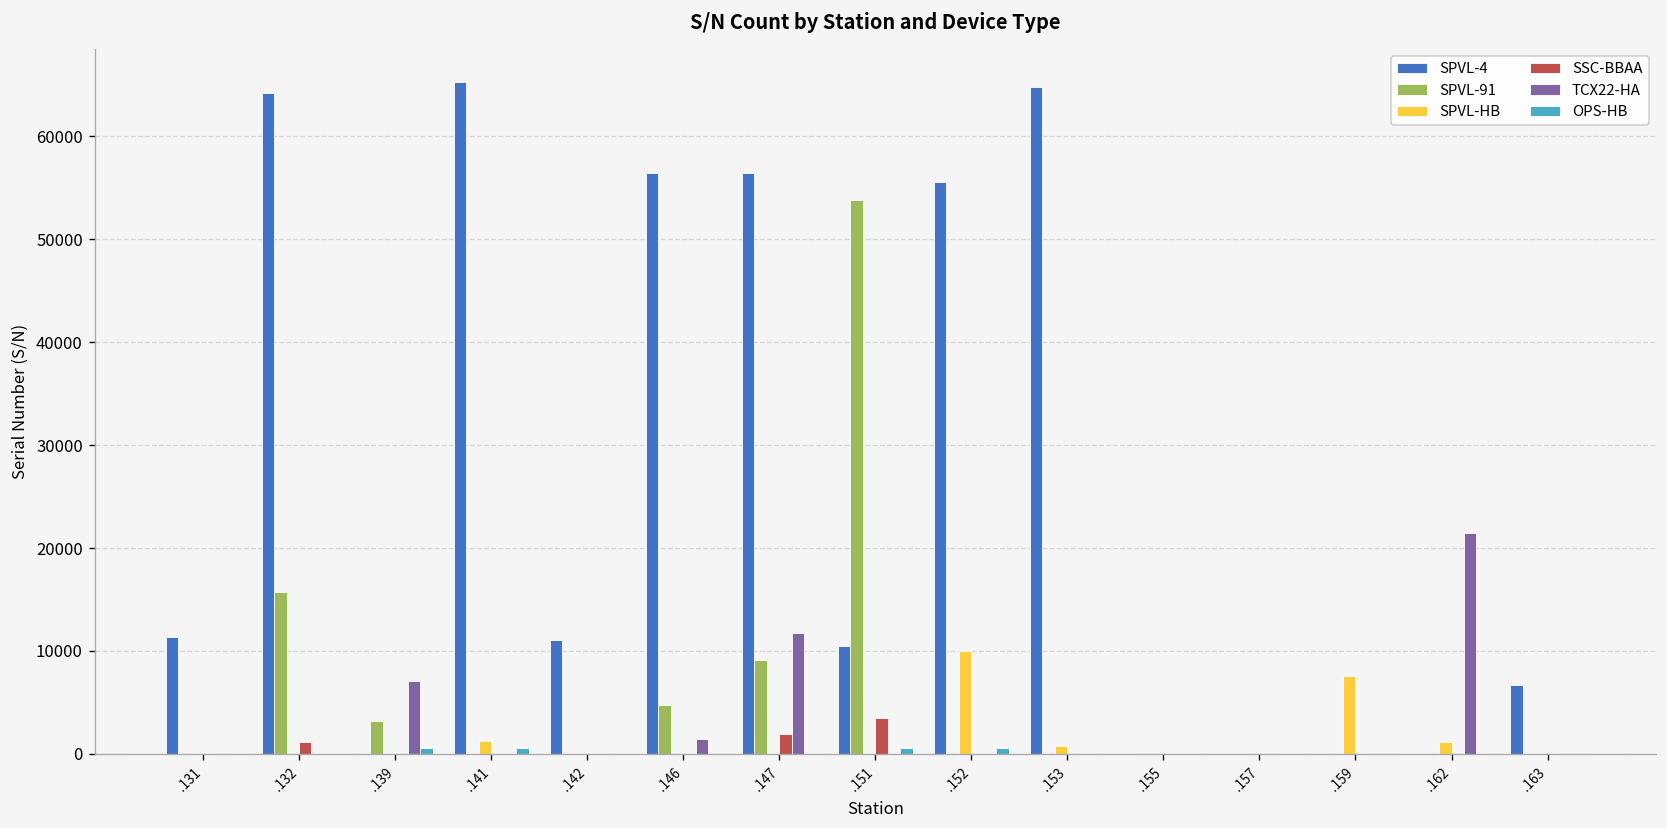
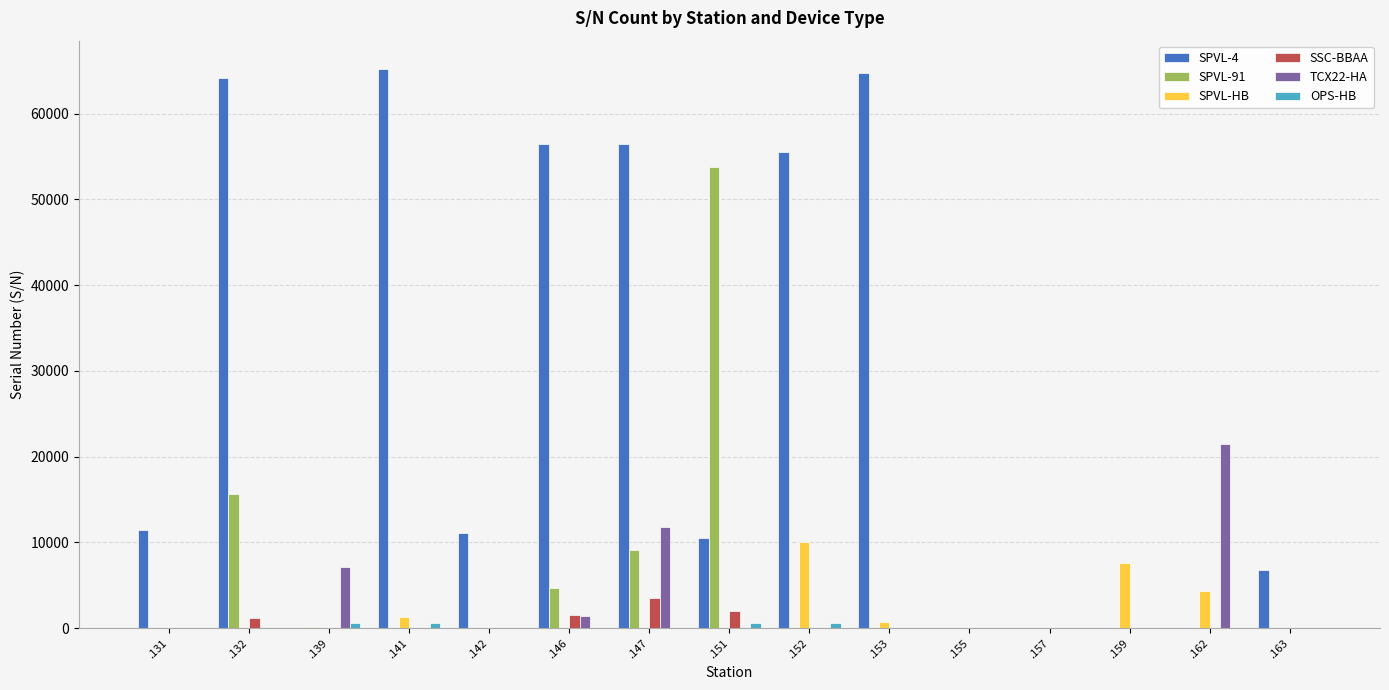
SPVL-91, .139: 3000 -> 0
SSC-BBAA, .146: 0 -> 2000
SSC-BBAA, .147: 2000 -> 4000
SSC-BBAA, .151: 3000 -> 2000
SPVL-HB, .162: 1000 -> 4000
